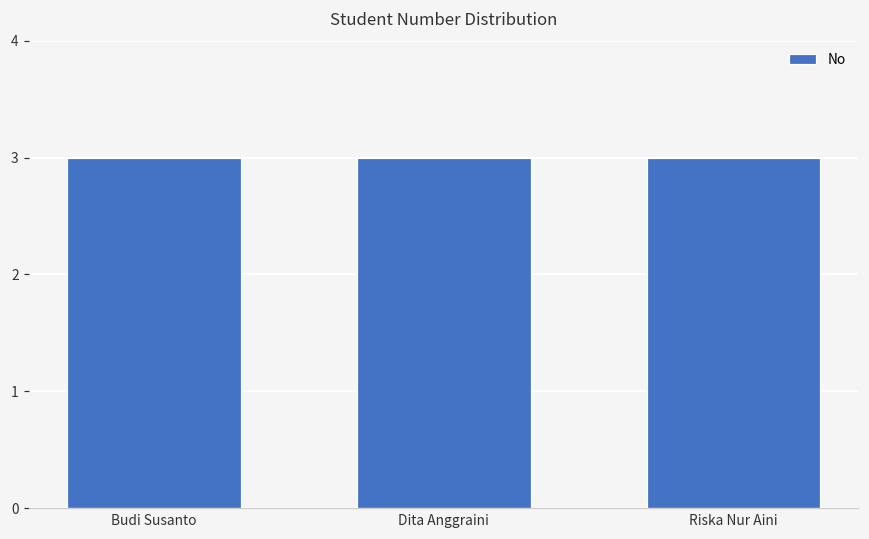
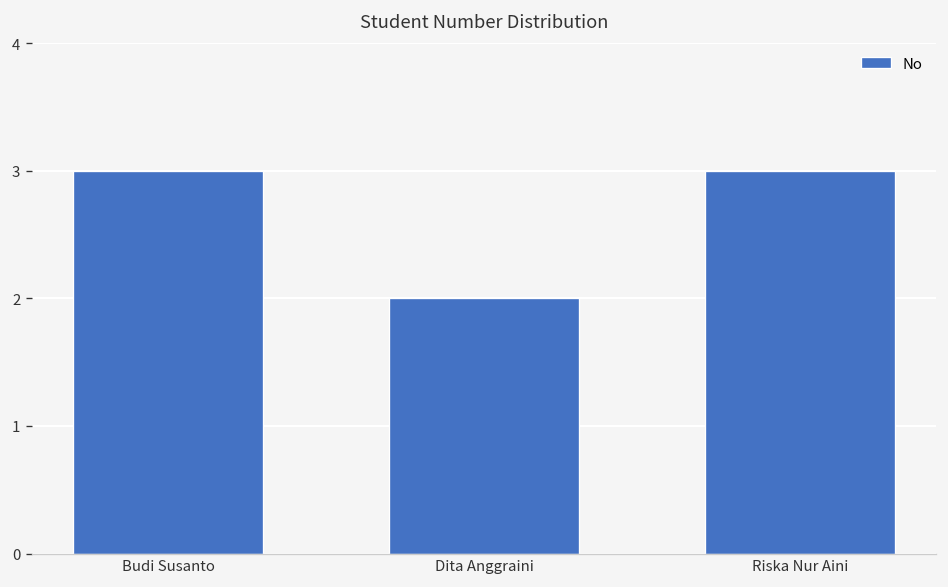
Dita Anggraini: 3 -> 2
